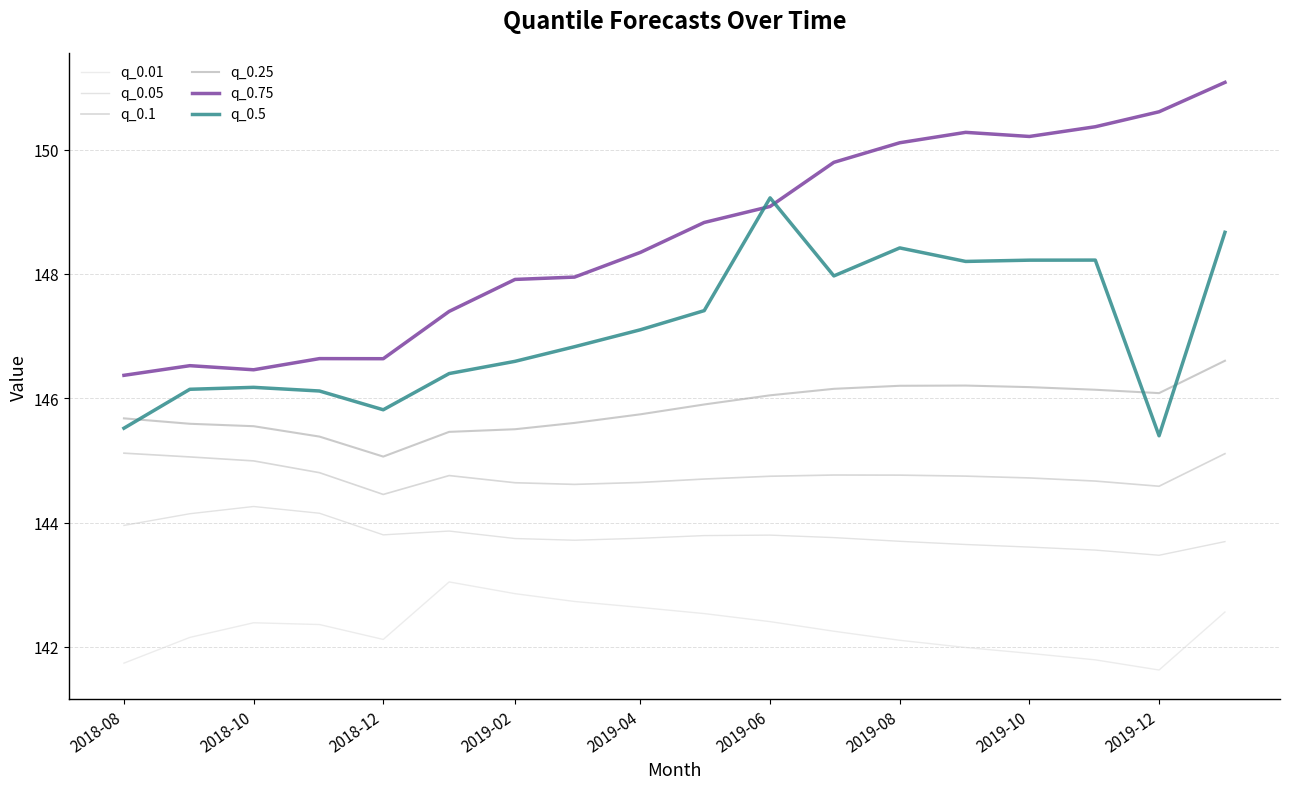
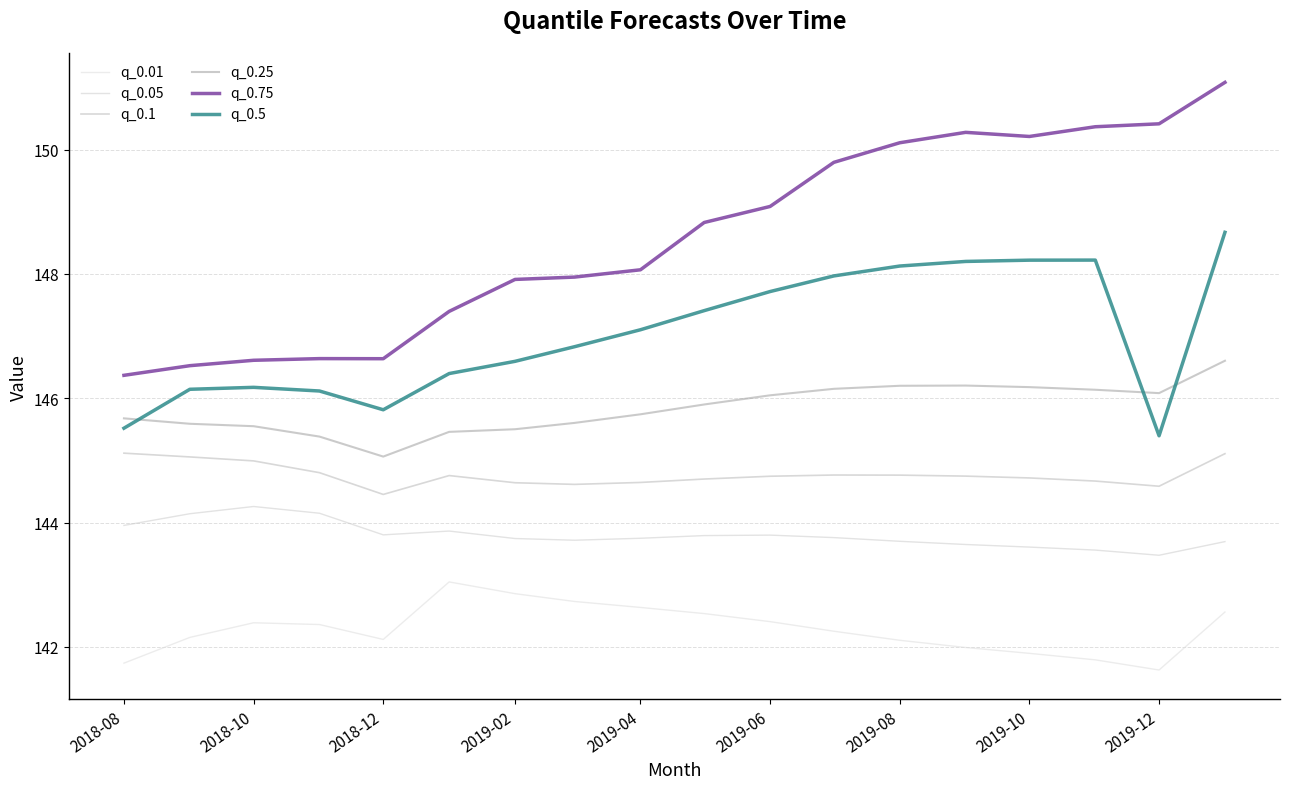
q_0.75, 2018-10: 146.5 -> 146.6
q_0.75, 2019-04: 148.3 -> 148.1
q_0.5, 2019-06: 149.2 -> 147.7
q_0.5, 2019-08: 148.4 -> 148.1
q_0.75, 2019-12: 150.6 -> 150.4
